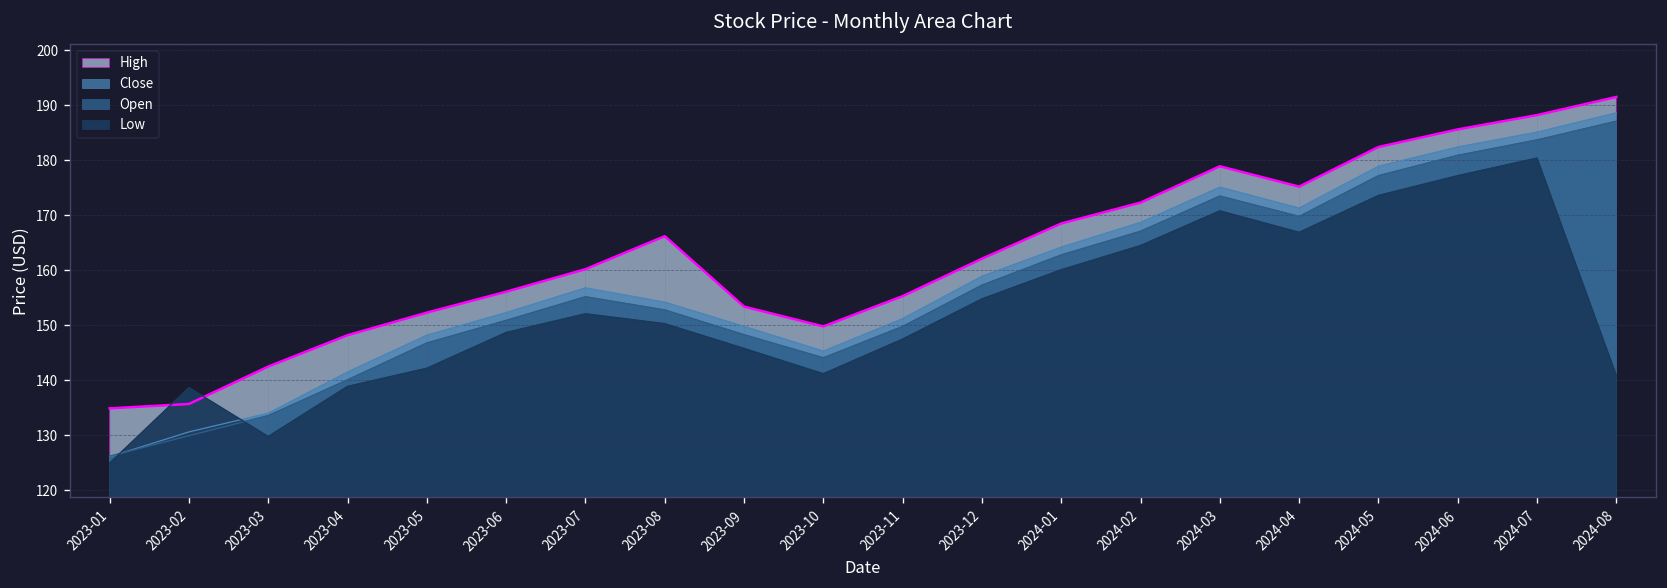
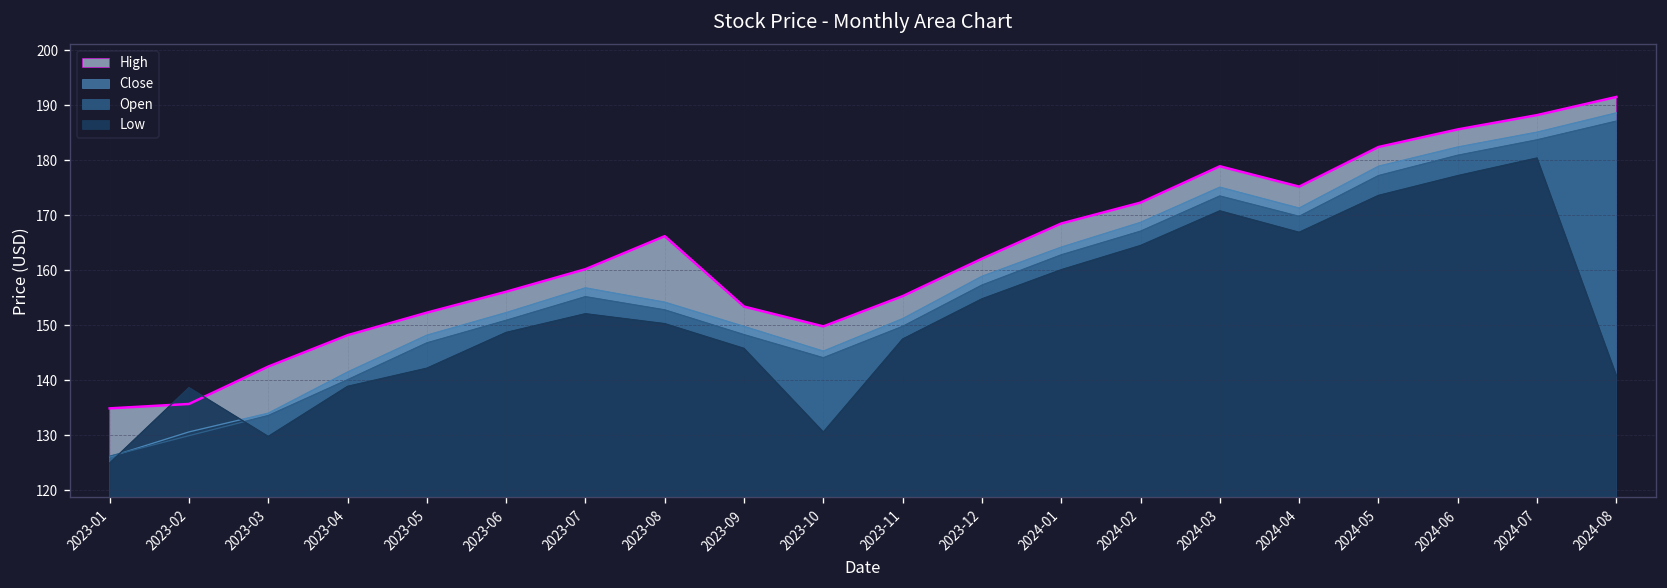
Low, 2023-10: 141 -> 131
